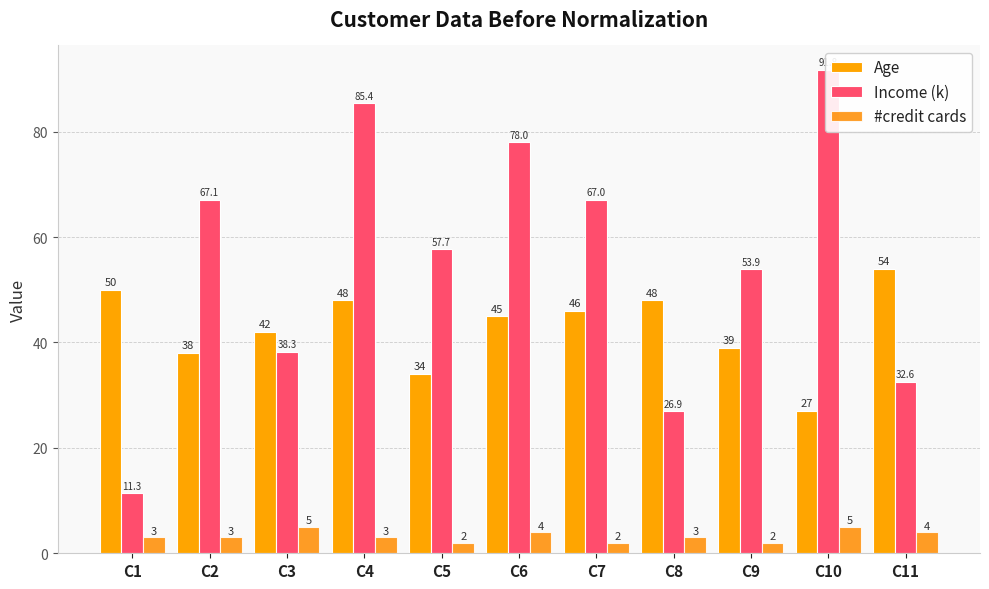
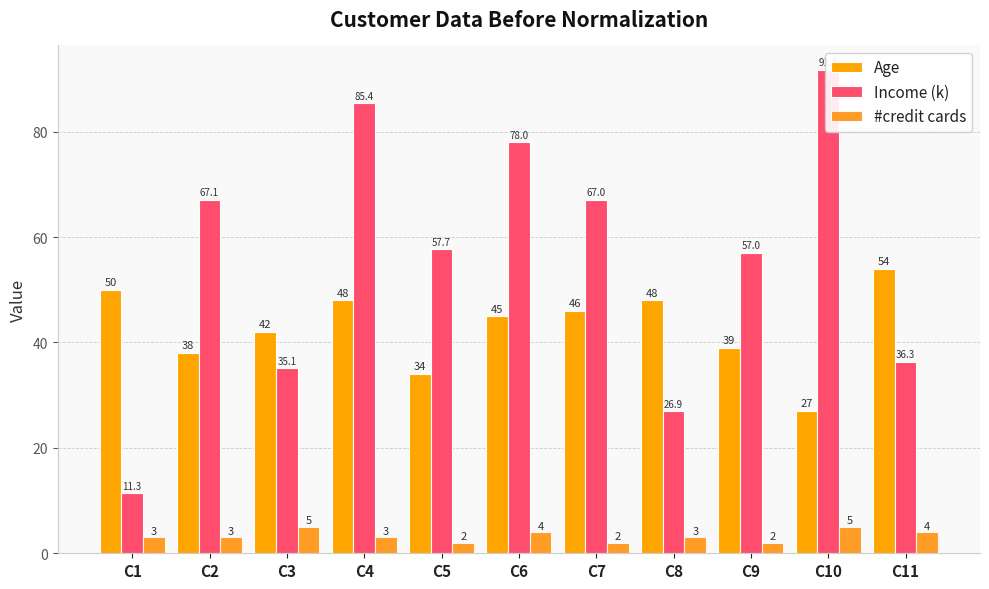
Income (k), C3: 38.3 -> 35.1
Income (k), C9: 53.9 -> 57.0
Income (k), C11: 32.6 -> 36.3
